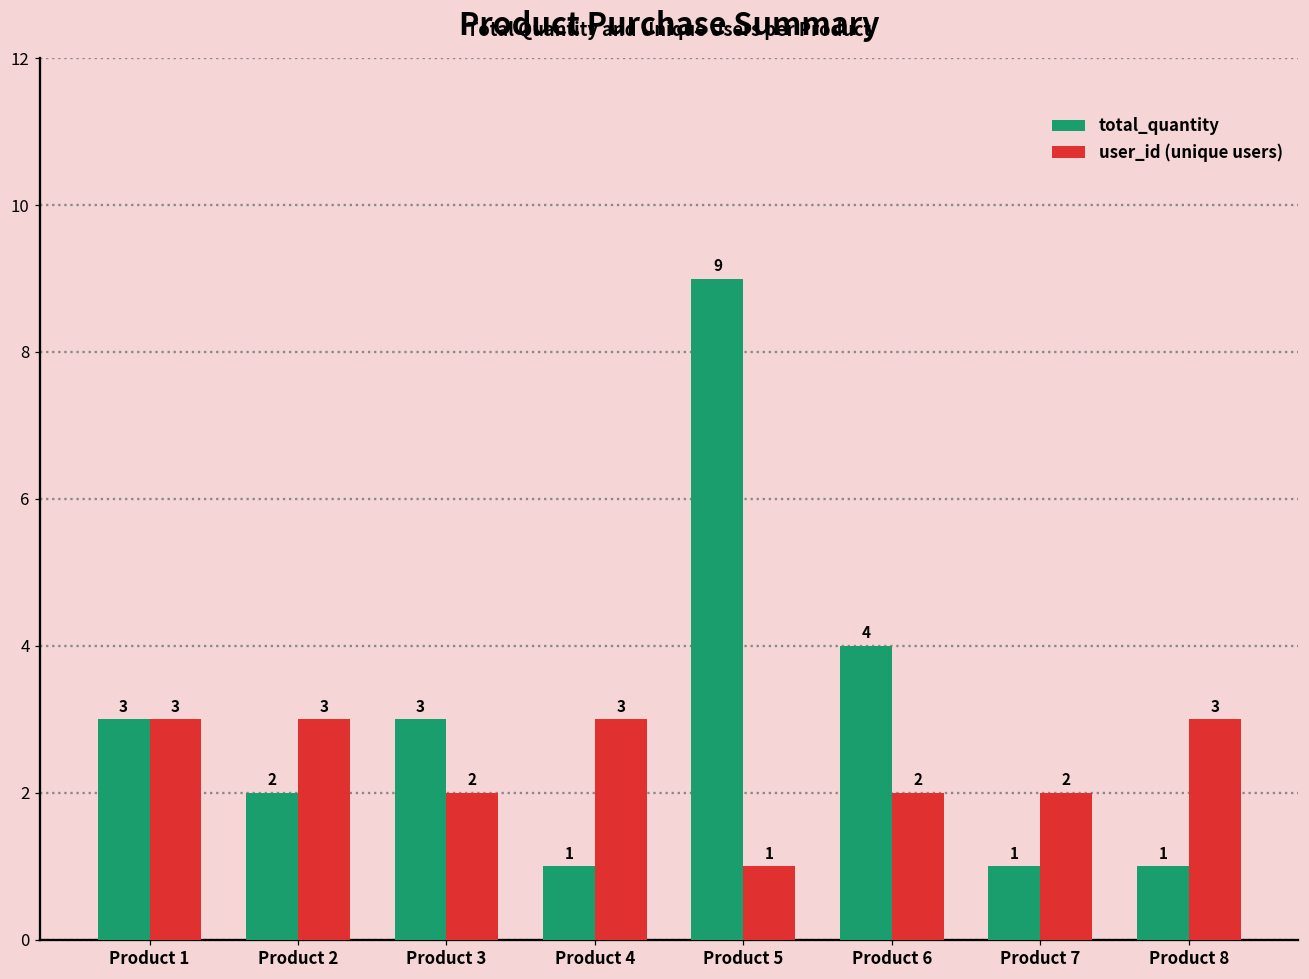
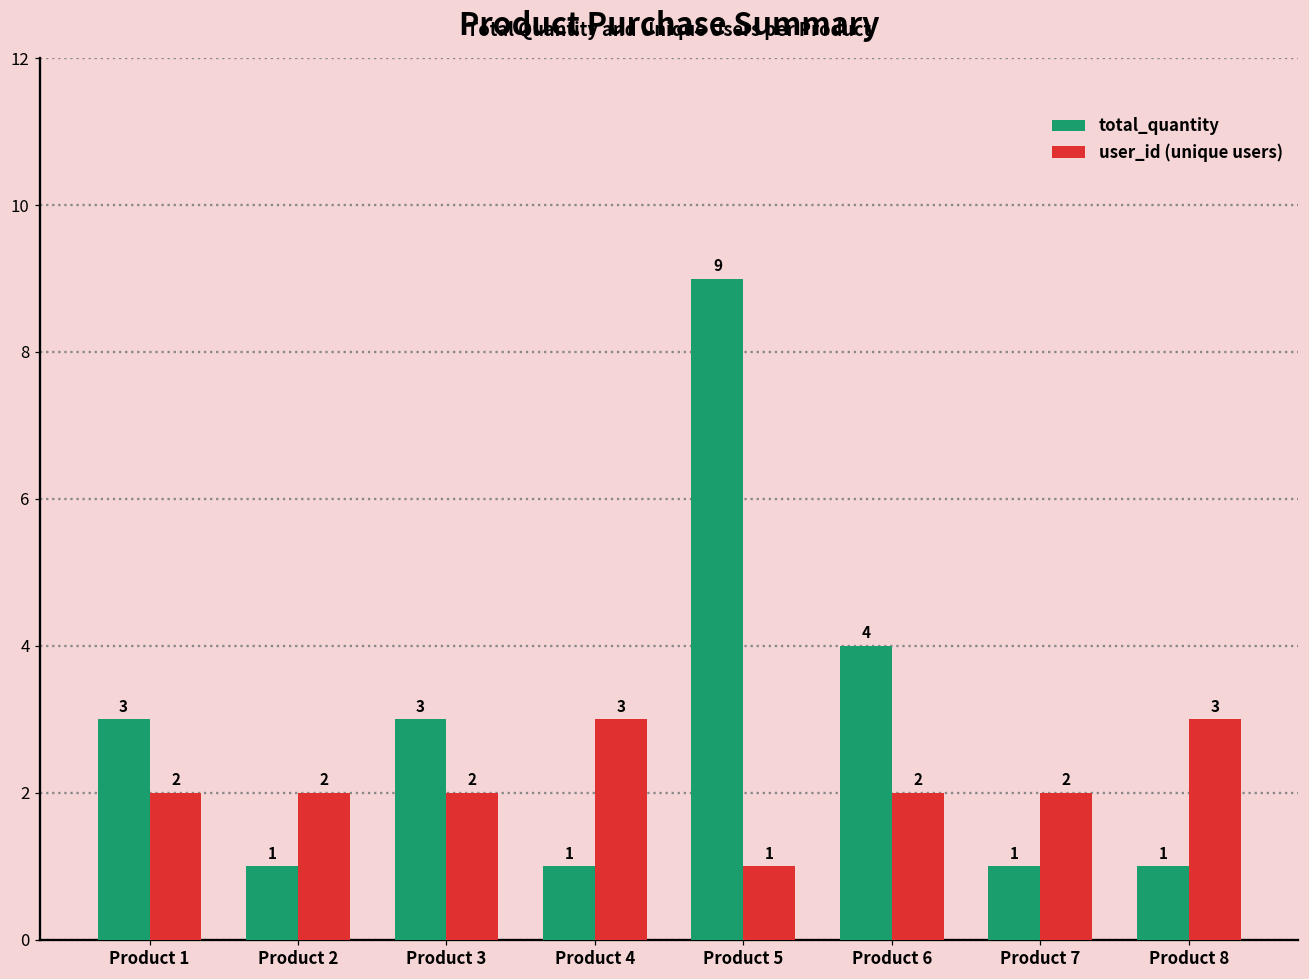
user_id (unique users), Product 1: 3 -> 2
total_quantity, Product 2: 2 -> 1
user_id (unique users), Product 2: 3 -> 2
